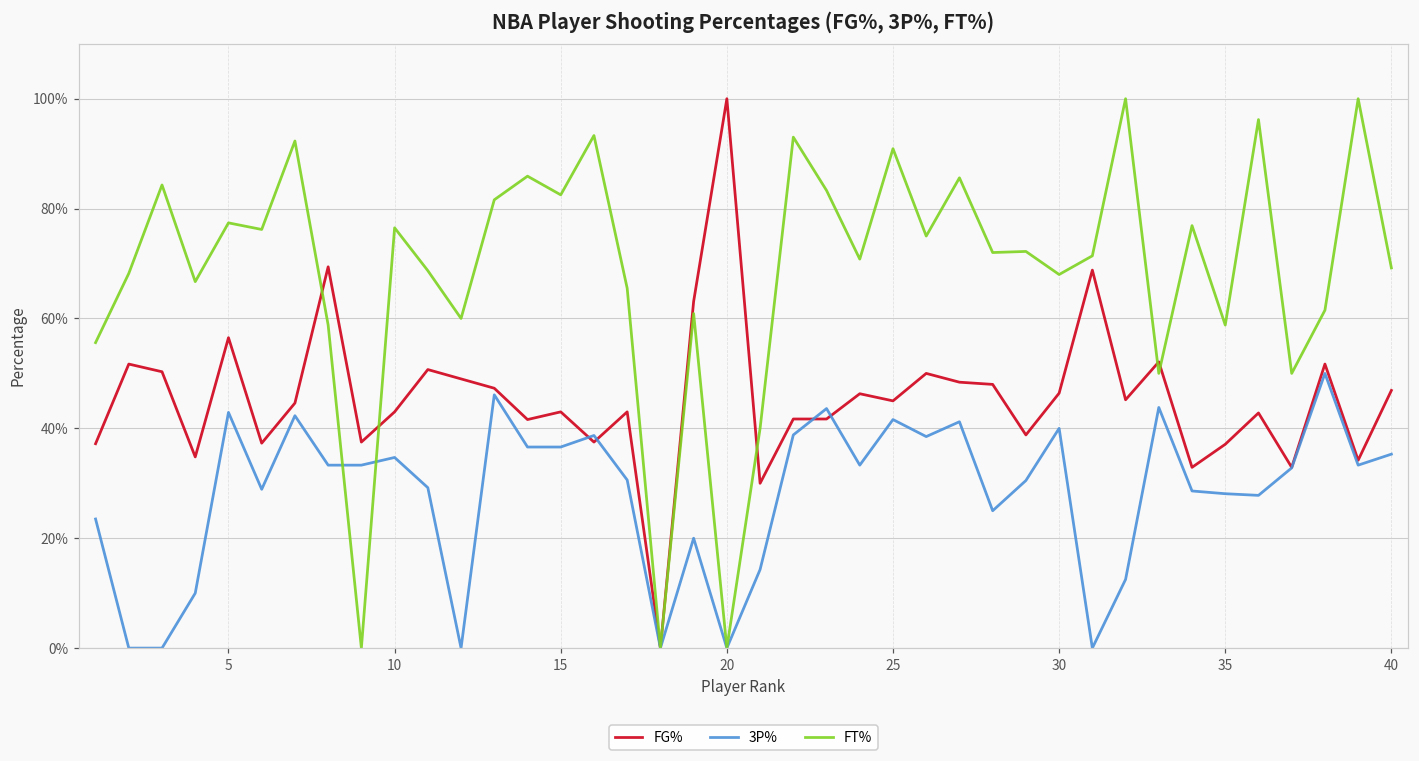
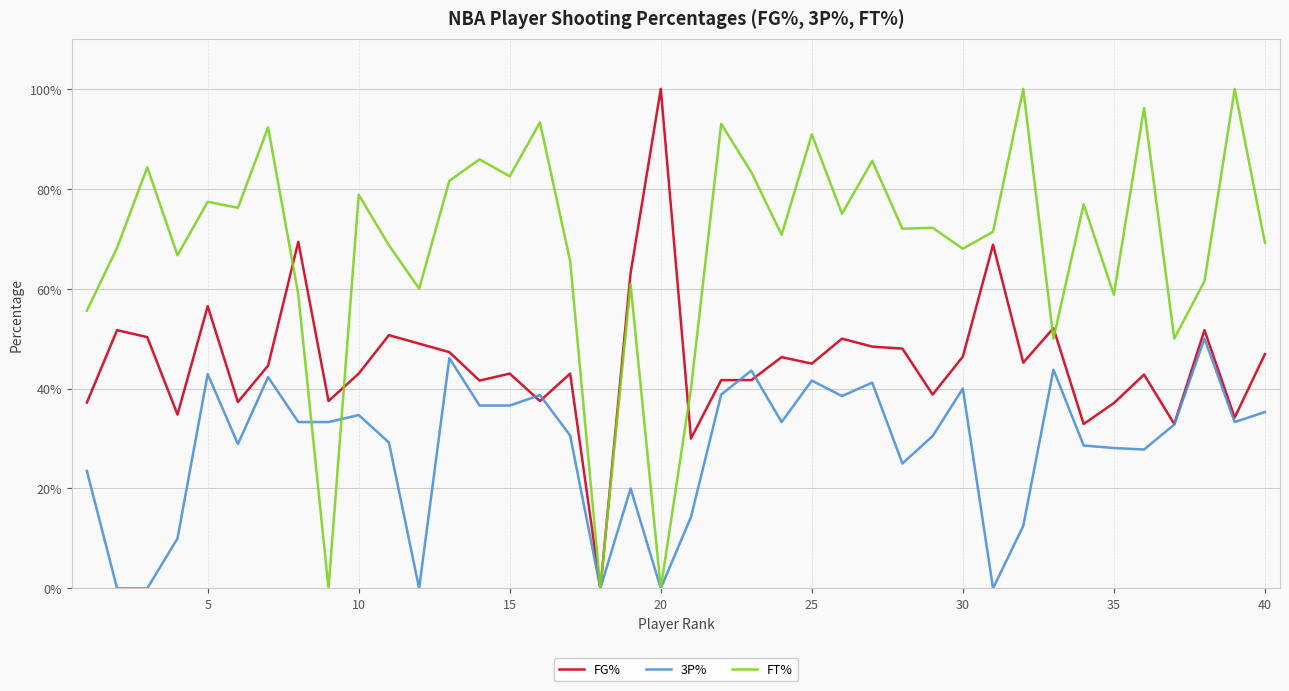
FT%, 10: 77% -> 79%
